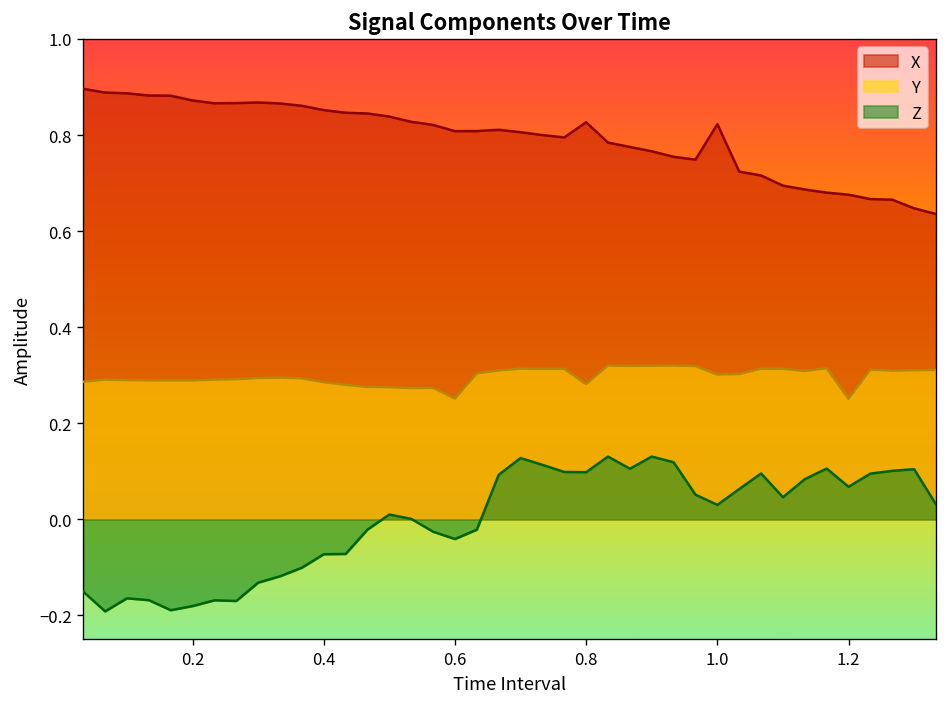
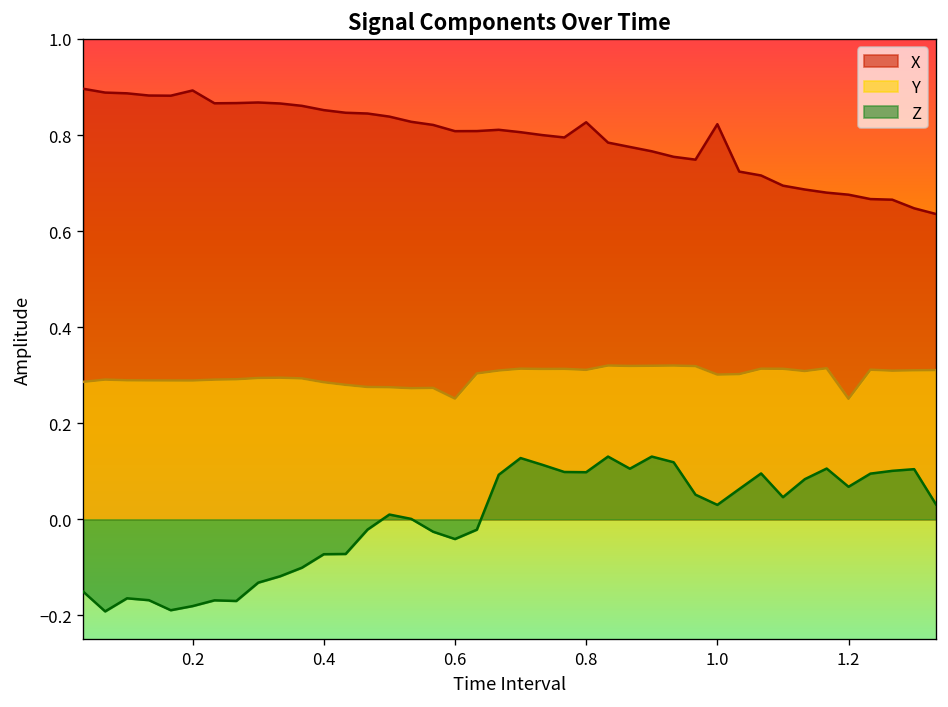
X, 0.2: 0.87 -> 0.89
Y, 0.8: 0.28 -> 0.31
